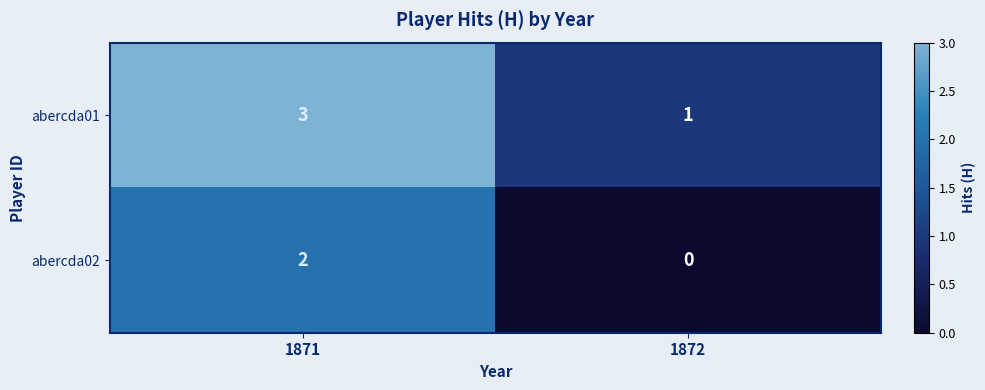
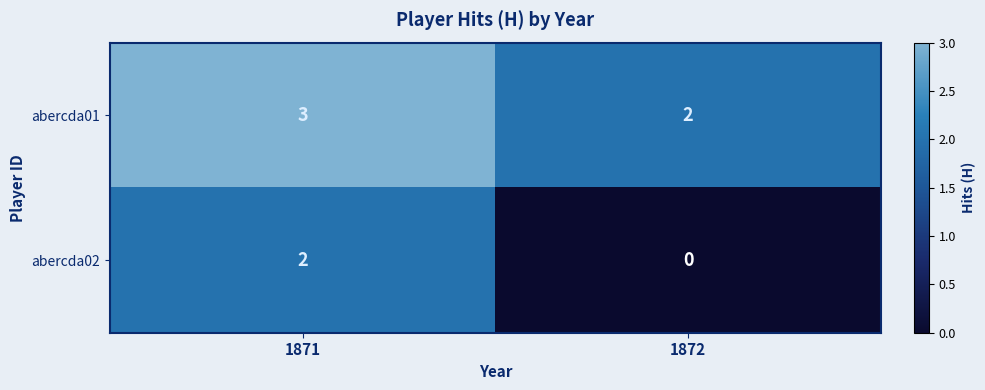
abercda01, 1872: 1 -> 2
